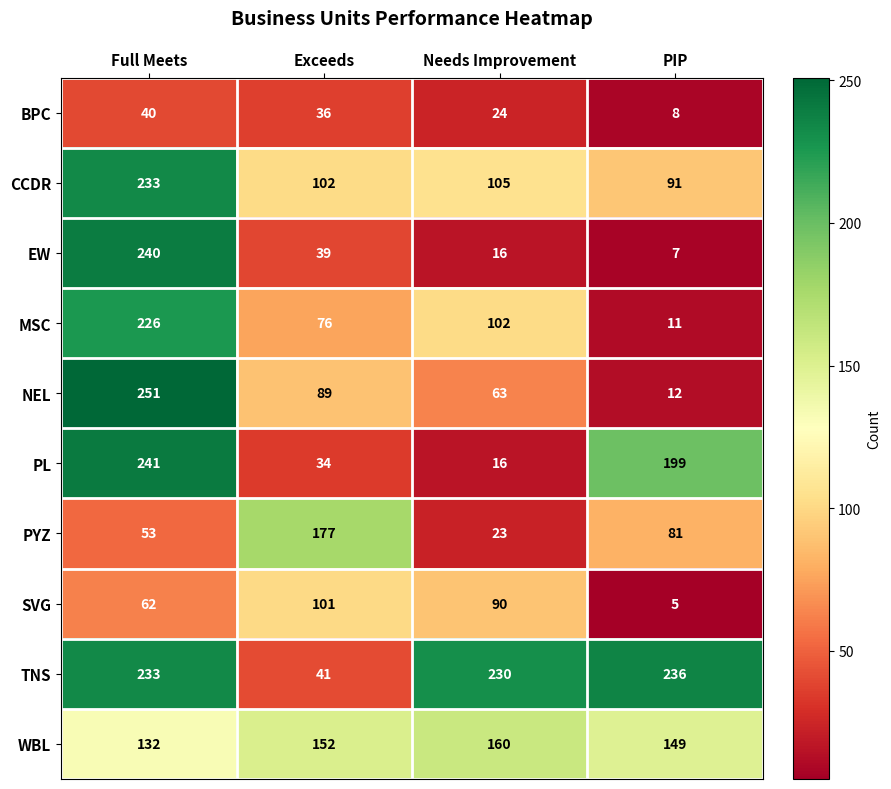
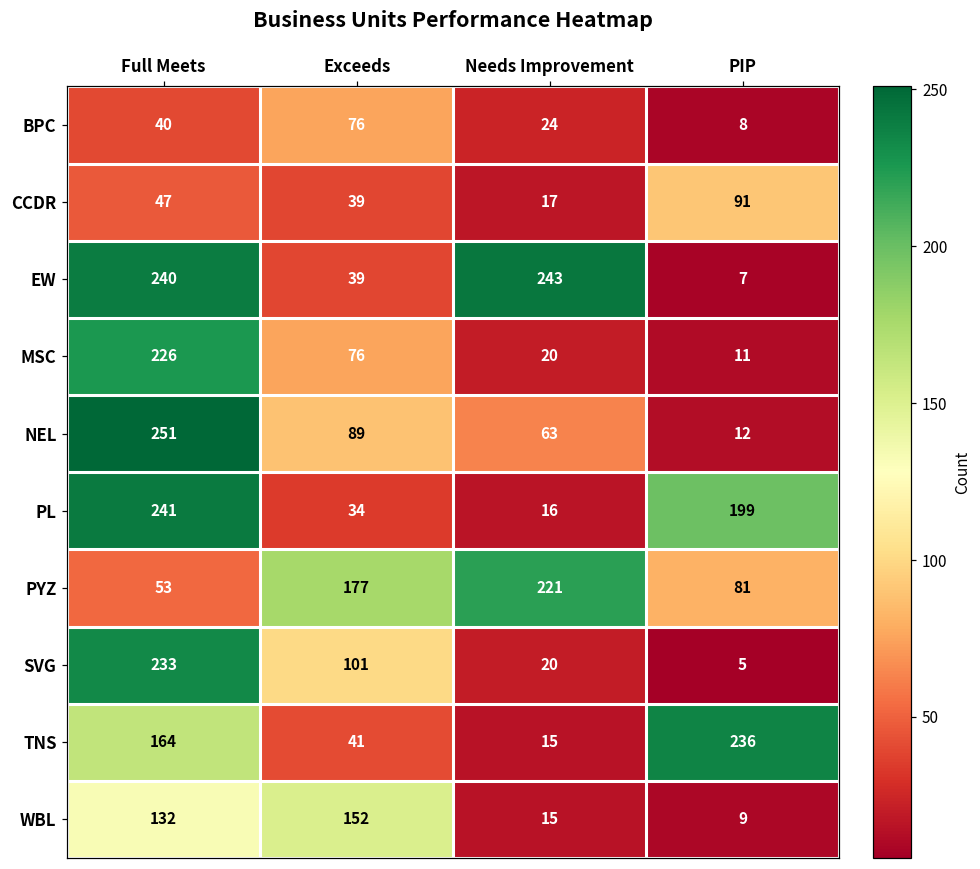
BPC, Exceeds: 36 -> 76
CCDR, Full Meets: 233 -> 47
CCDR, Exceeds: 102 -> 39
CCDR, Needs Improvement: 105 -> 17
EW, Needs Improvement: 16 -> 243
MSC, Needs Improvement: 102 -> 20
PYZ, Needs Improvement: 23 -> 221
SVG, Full Meets: 62 -> 233
SVG, Needs Improvement: 90 -> 20
TNS, Full Meets: 233 -> 164
TNS, Needs Improvement: 230 -> 15
WBL, Needs Improvement: 160 -> 15
WBL, PIP: 149 -> 9
